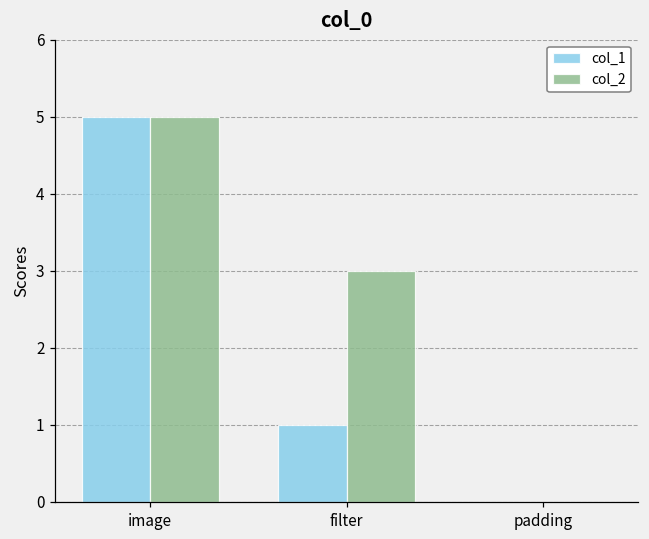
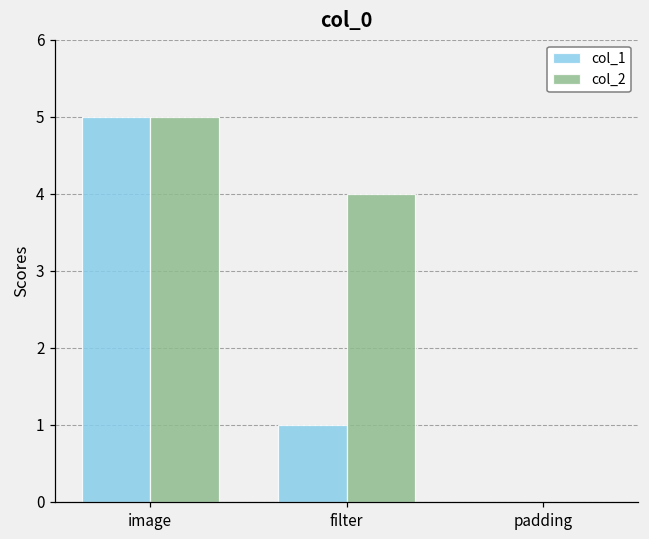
col_2, filter: 3 -> 4
